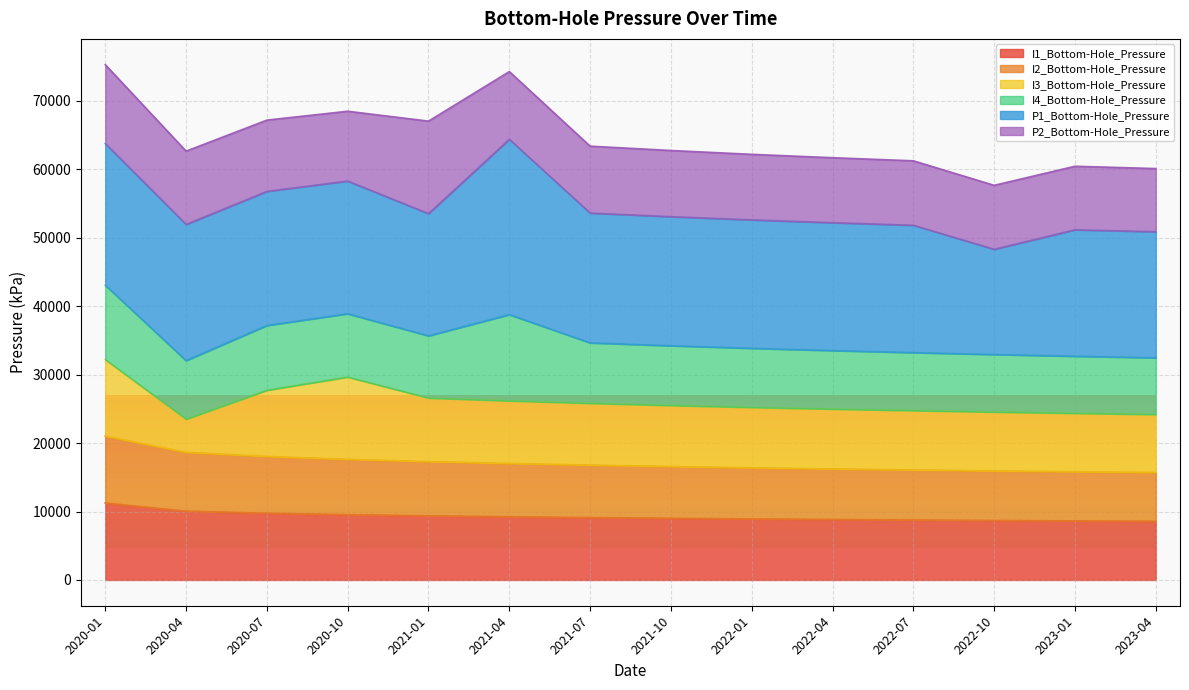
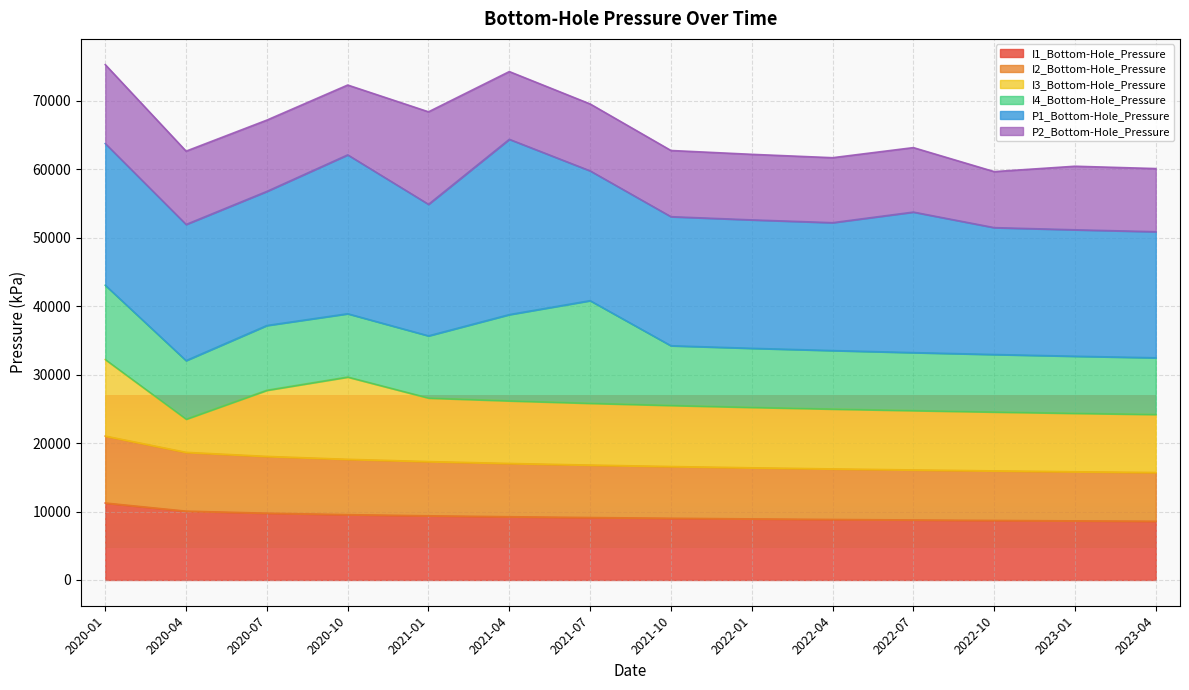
P1_Bottom-Hole_Pressure, 2020-10: 19000 -> 23000
P1_Bottom-Hole_Pressure, 2021-01: 18000 -> 19000
I4_Bottom-Hole_Pressure, 2021-07: 9000 -> 15000
P1_Bottom-Hole_Pressure, 2022-07: 19000 -> 21000
P1_Bottom-Hole_Pressure, 2022-10: 15000 -> 19000
P2_Bottom-Hole_Pressure, 2022-10: 9000 -> 8000
